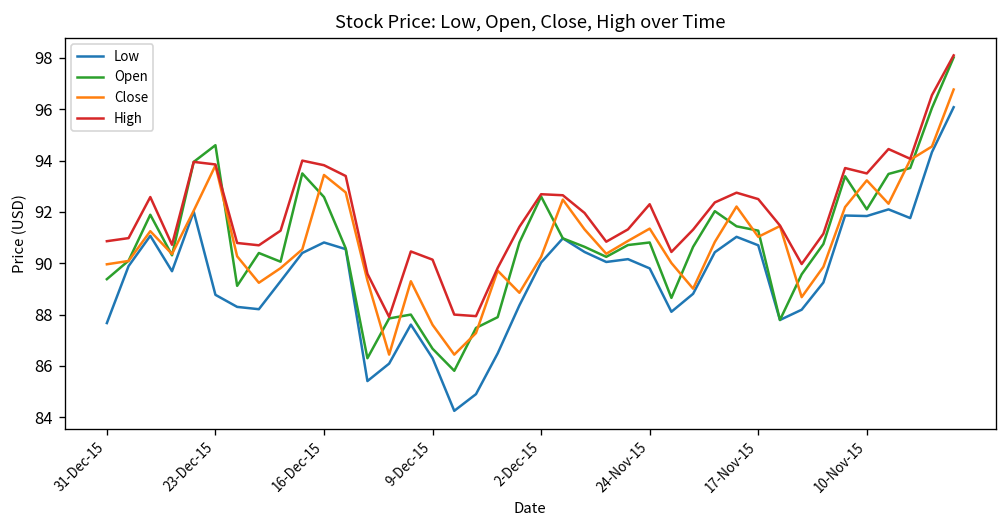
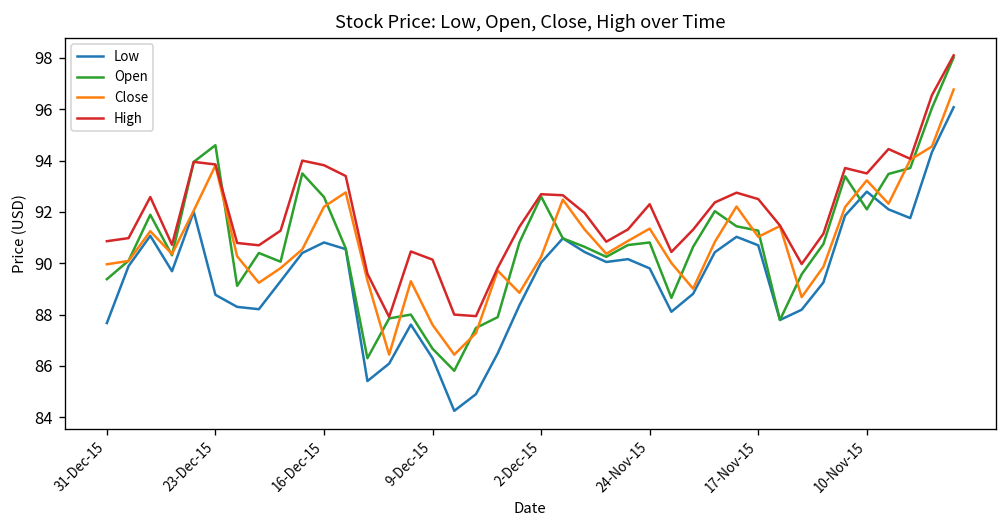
Close, 16-Dec-15: 93.4 -> 92.2
Low, 10-Nov-15: 91.8 -> 92.8
